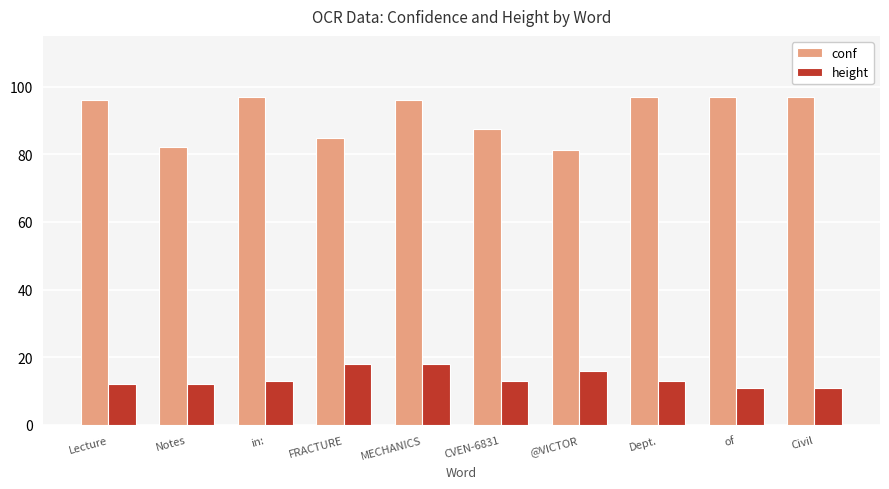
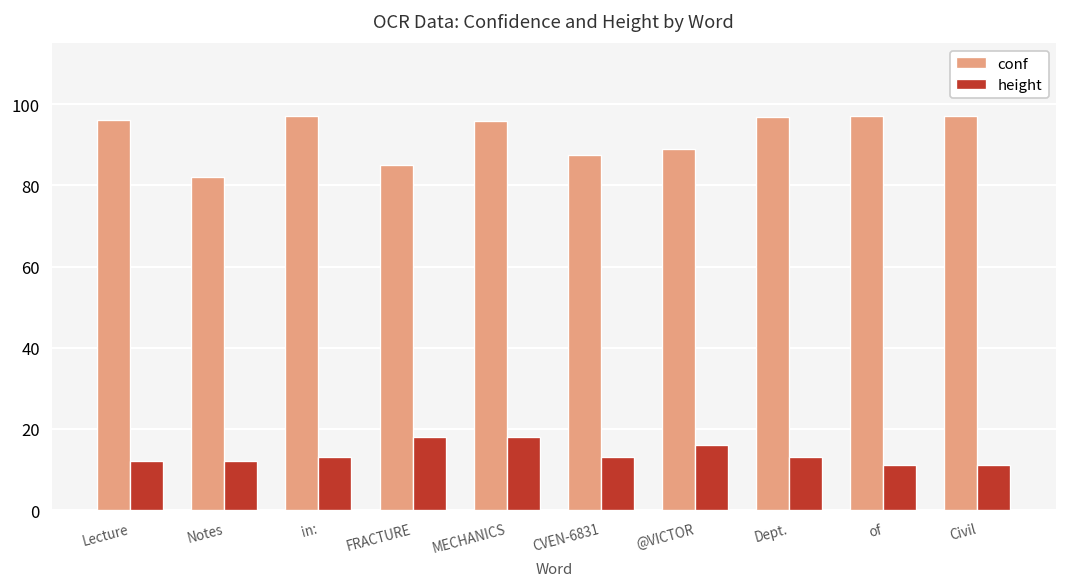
conf, @VICTOR: 81 -> 89
